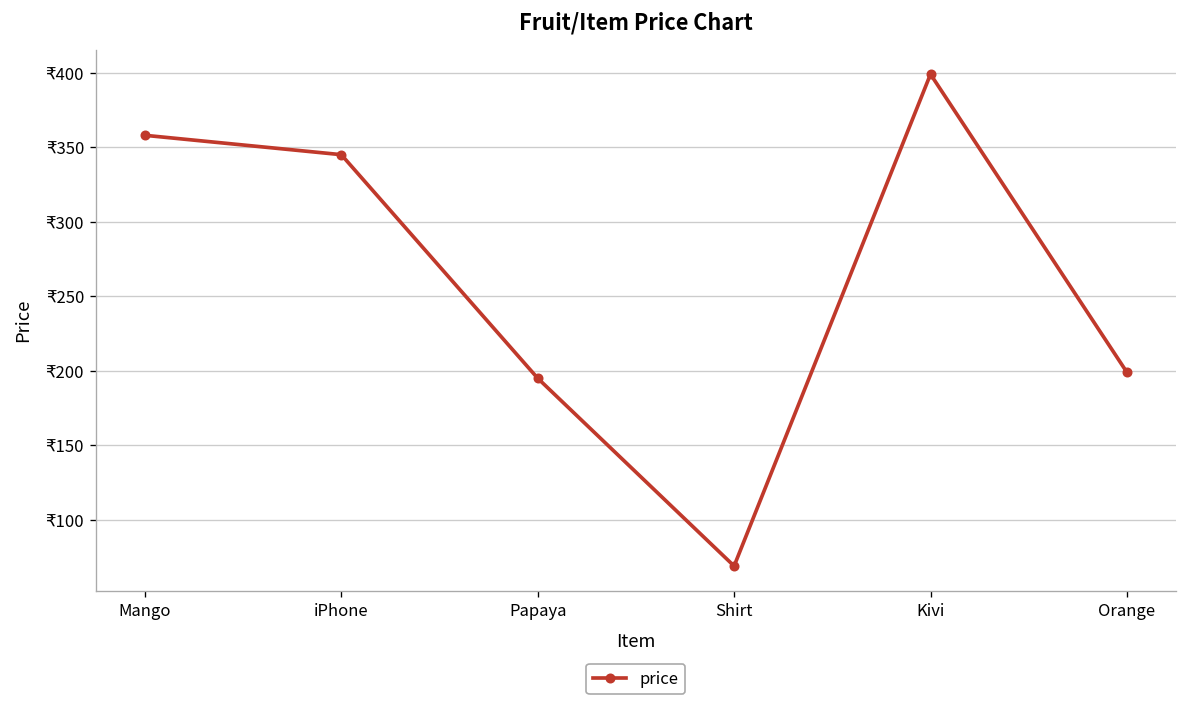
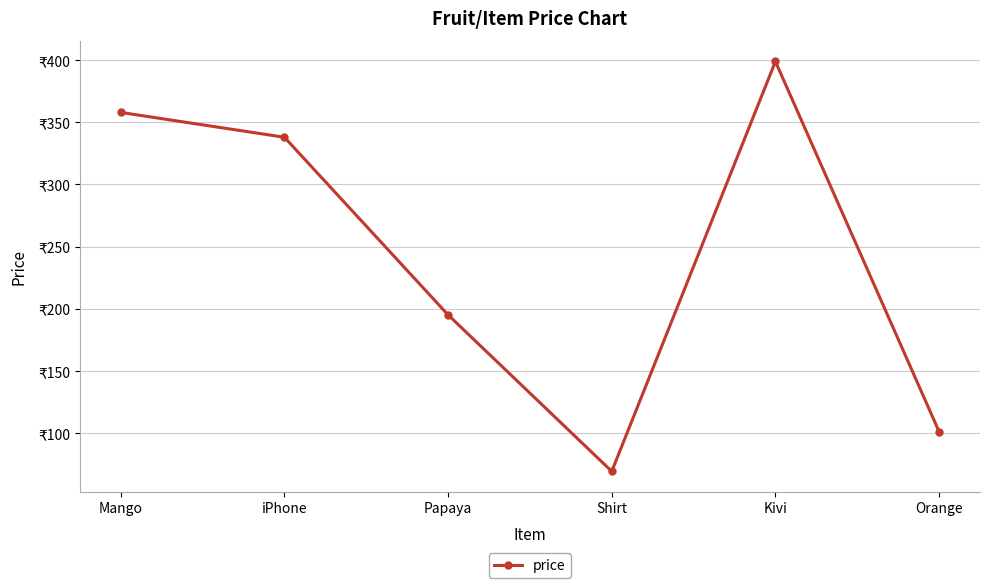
iPhone: ₹345 -> ₹338
Orange: ₹199 -> ₹101
